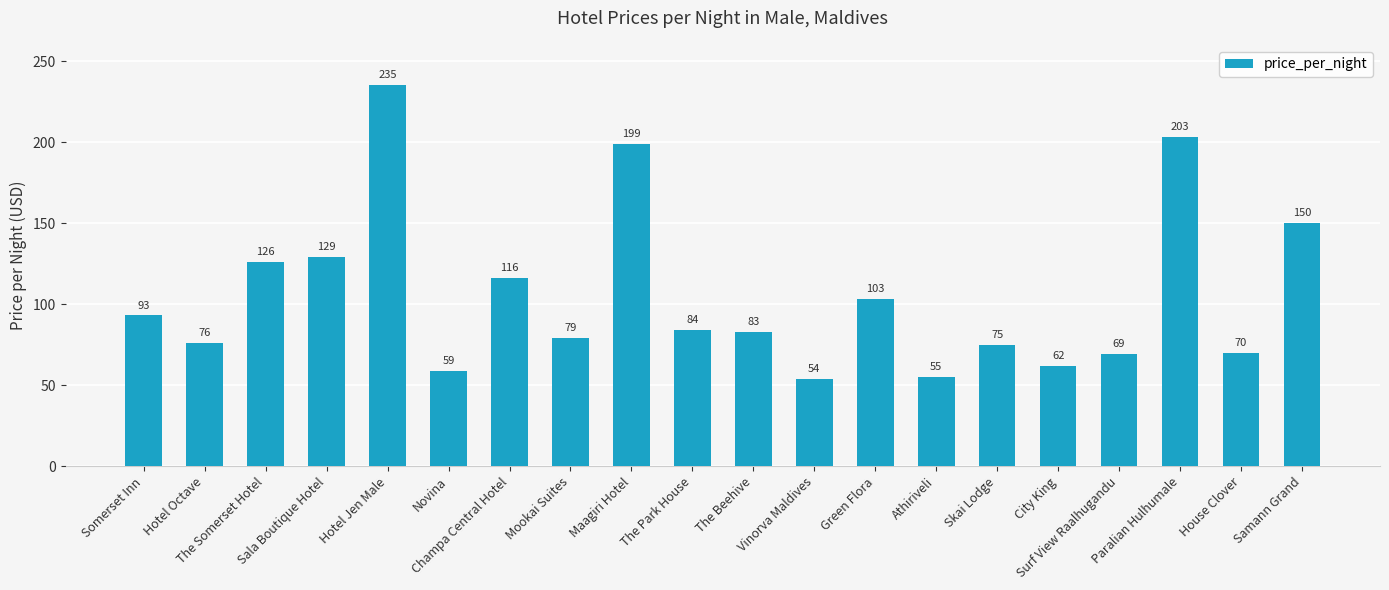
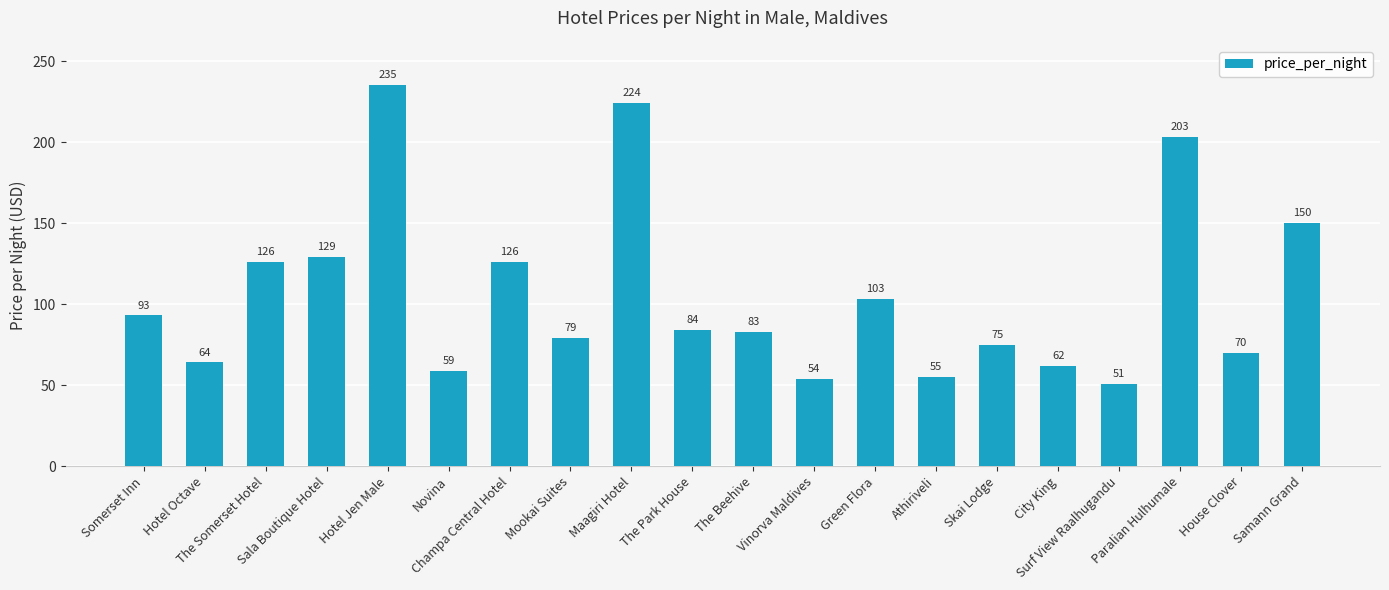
Hotel Octave: 76 -> 64
Champa Central Hotel: 116 -> 126
Maagiri Hotel: 199 -> 224
Surf View Raalhugandu: 69 -> 51
